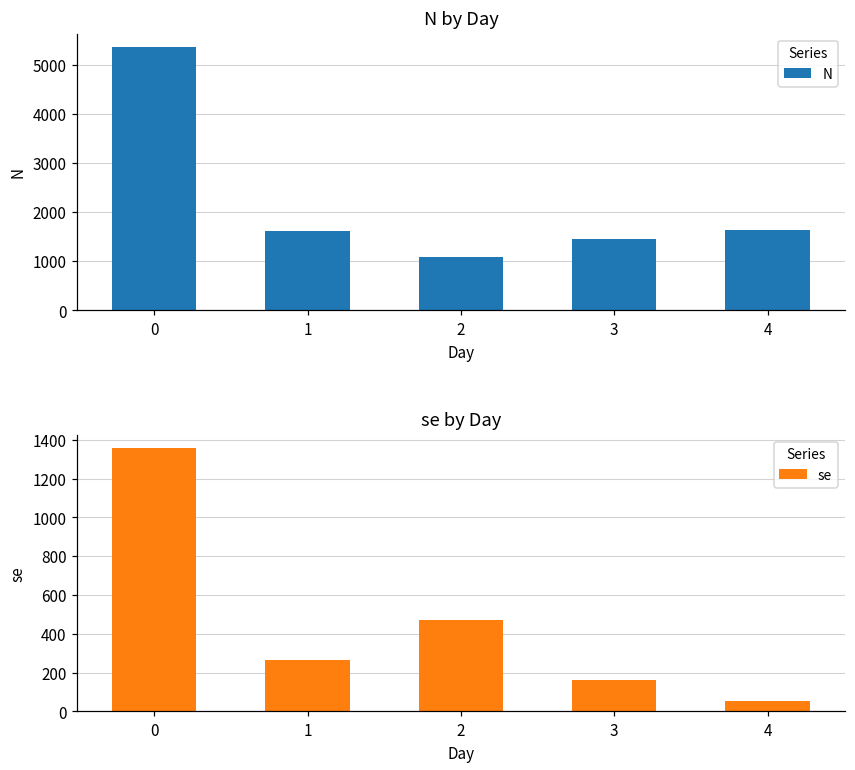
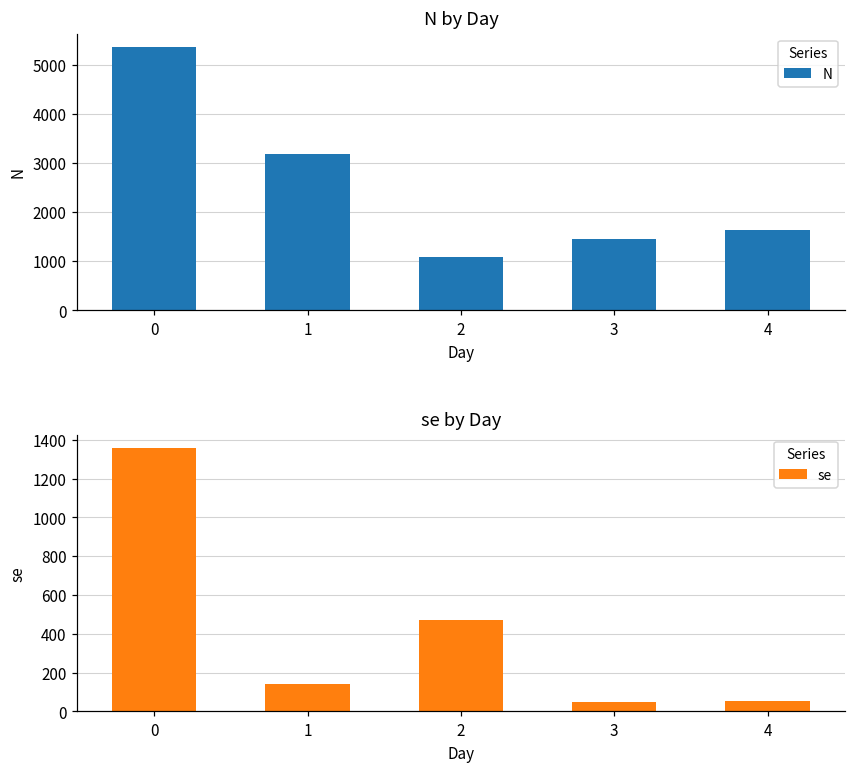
N by Day, 1: 1600 -> 3200
se by Day, 1: 270 -> 140
se by Day, 3: 160 -> 50
